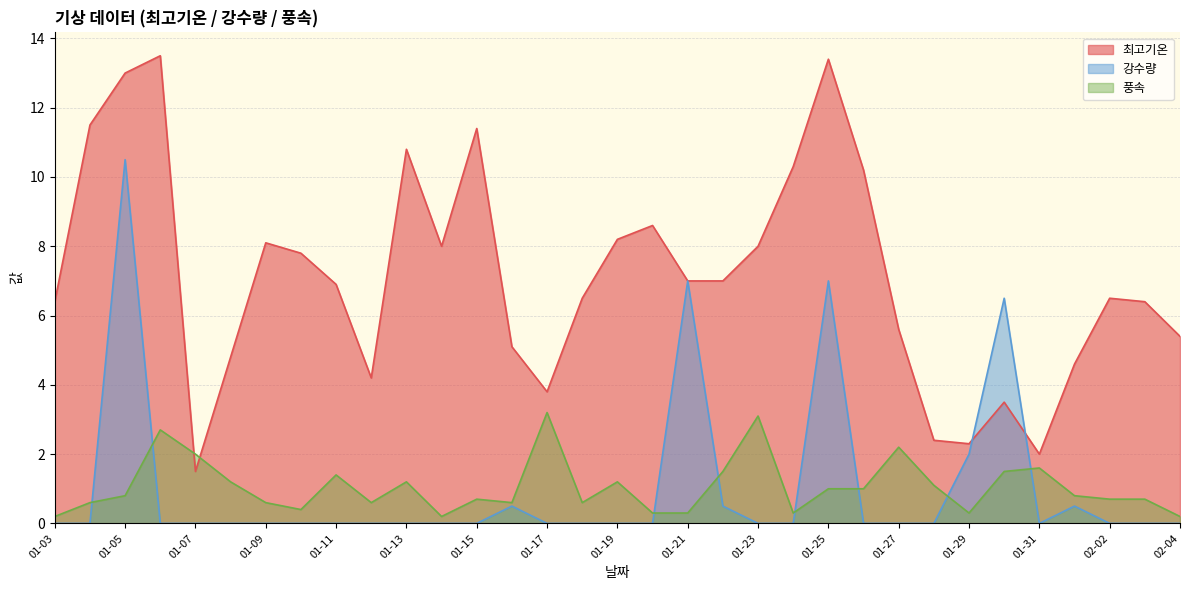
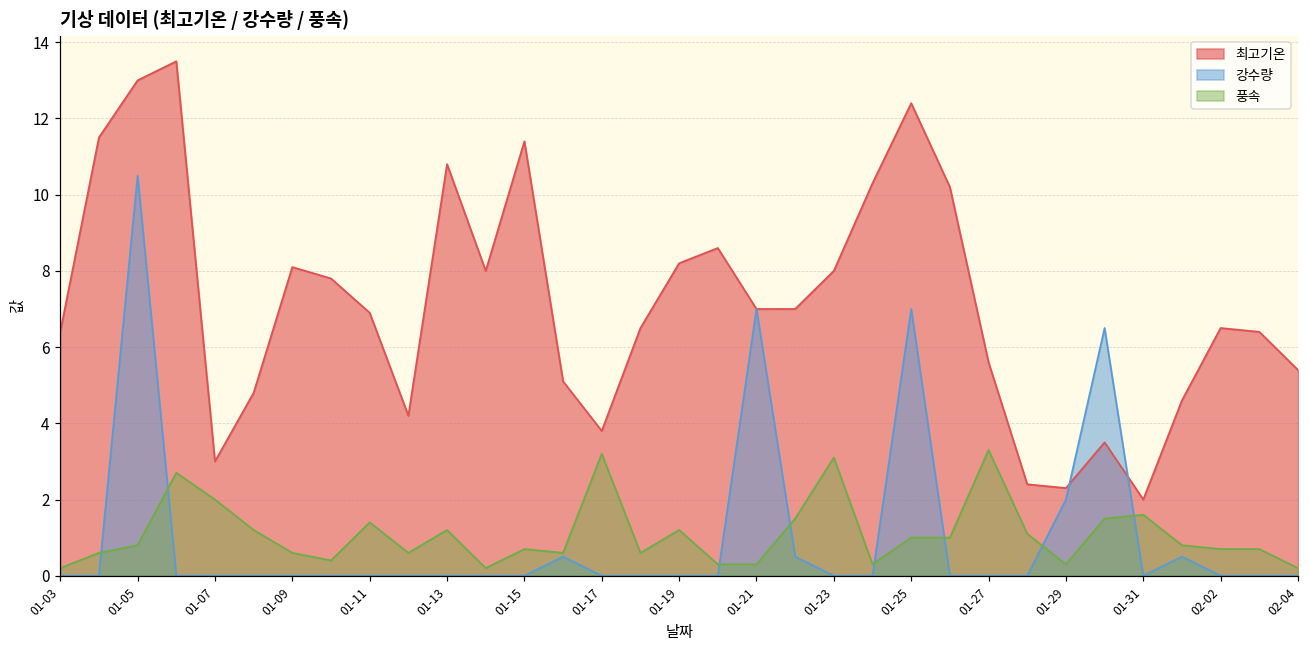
최고기온, 01-07: 1.5 -> 3.0
최고기온, 01-25: 13.4 -> 12.4
풍속, 01-27: 2.2 -> 3.3
